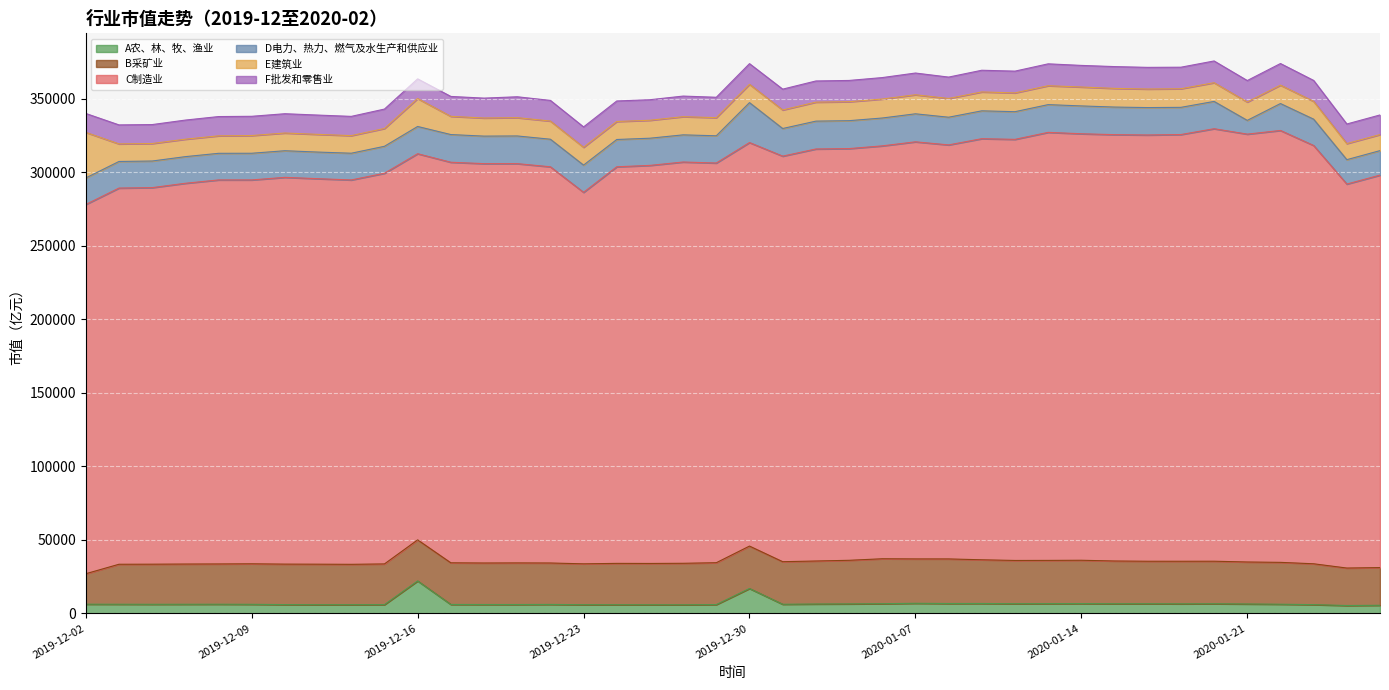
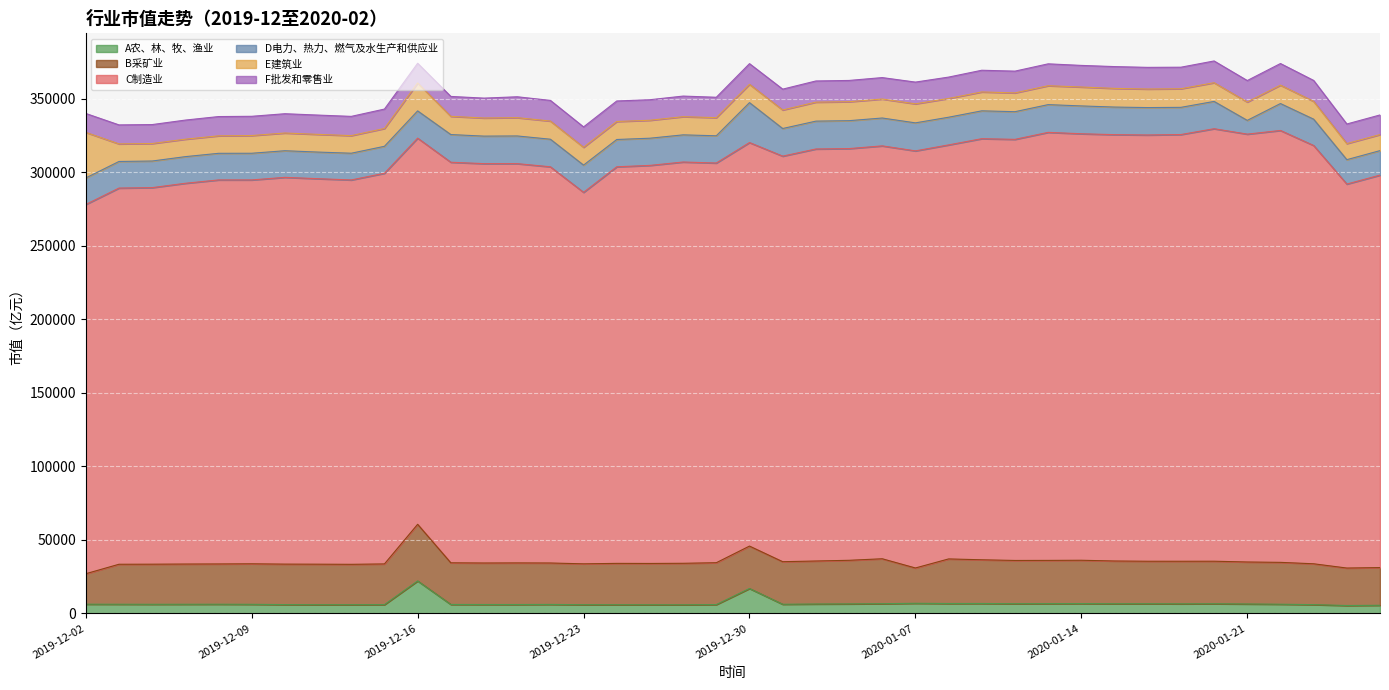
B采矿业, 2019-12-16: 28000 -> 39000
B采矿业, 2020-01-07: 30000 -> 24000
